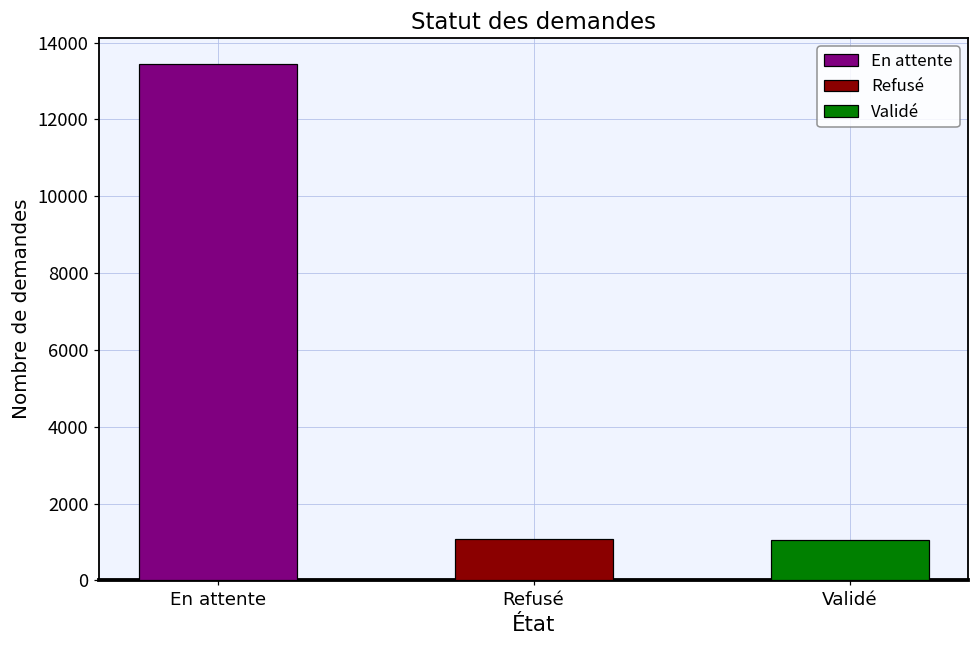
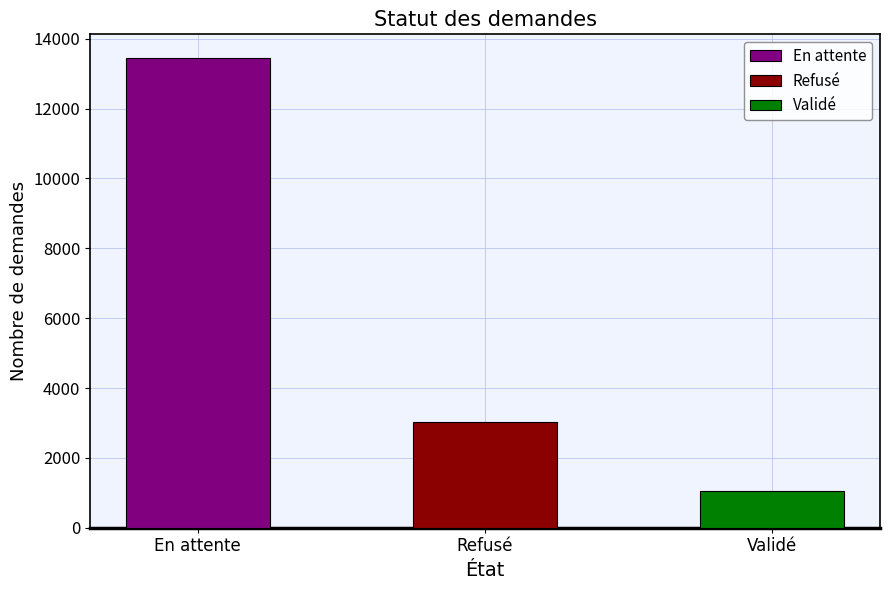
Refusé: 1100 -> 3000
